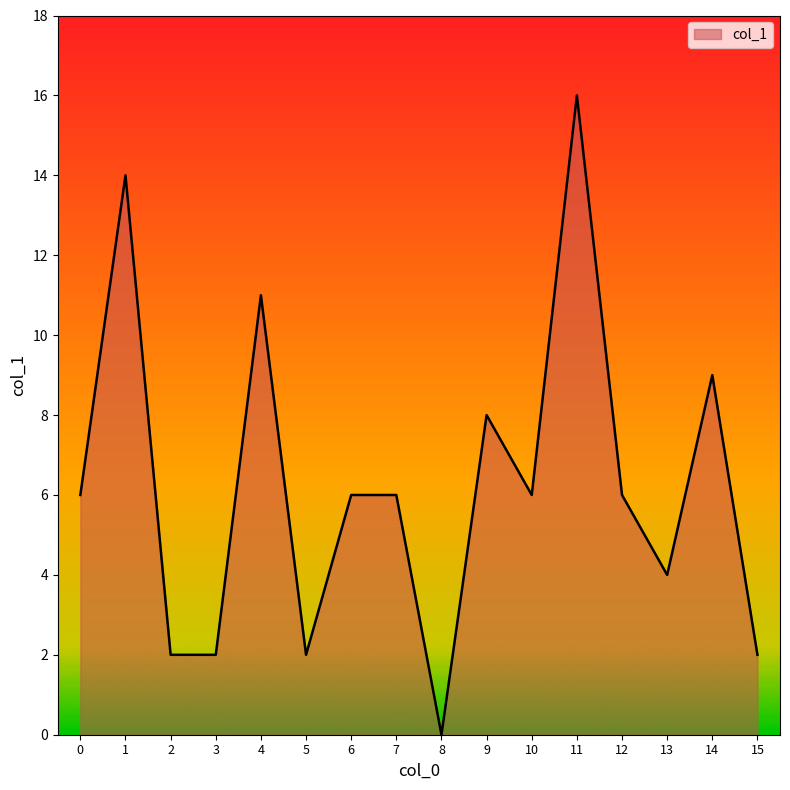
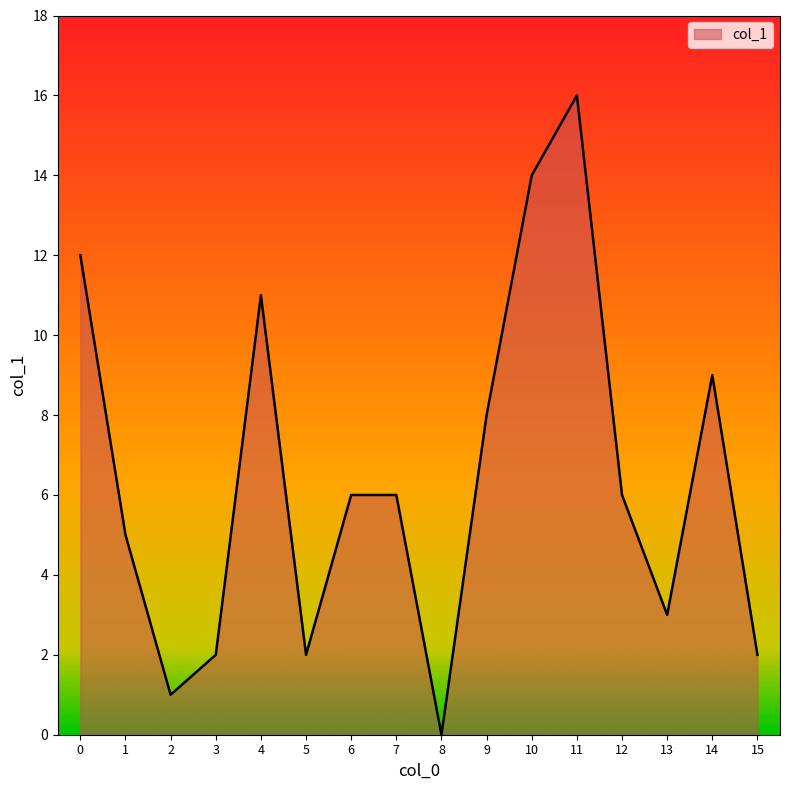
0: 6 -> 12
1: 14 -> 5
2: 2 -> 1
10: 6 -> 14
13: 4 -> 3
